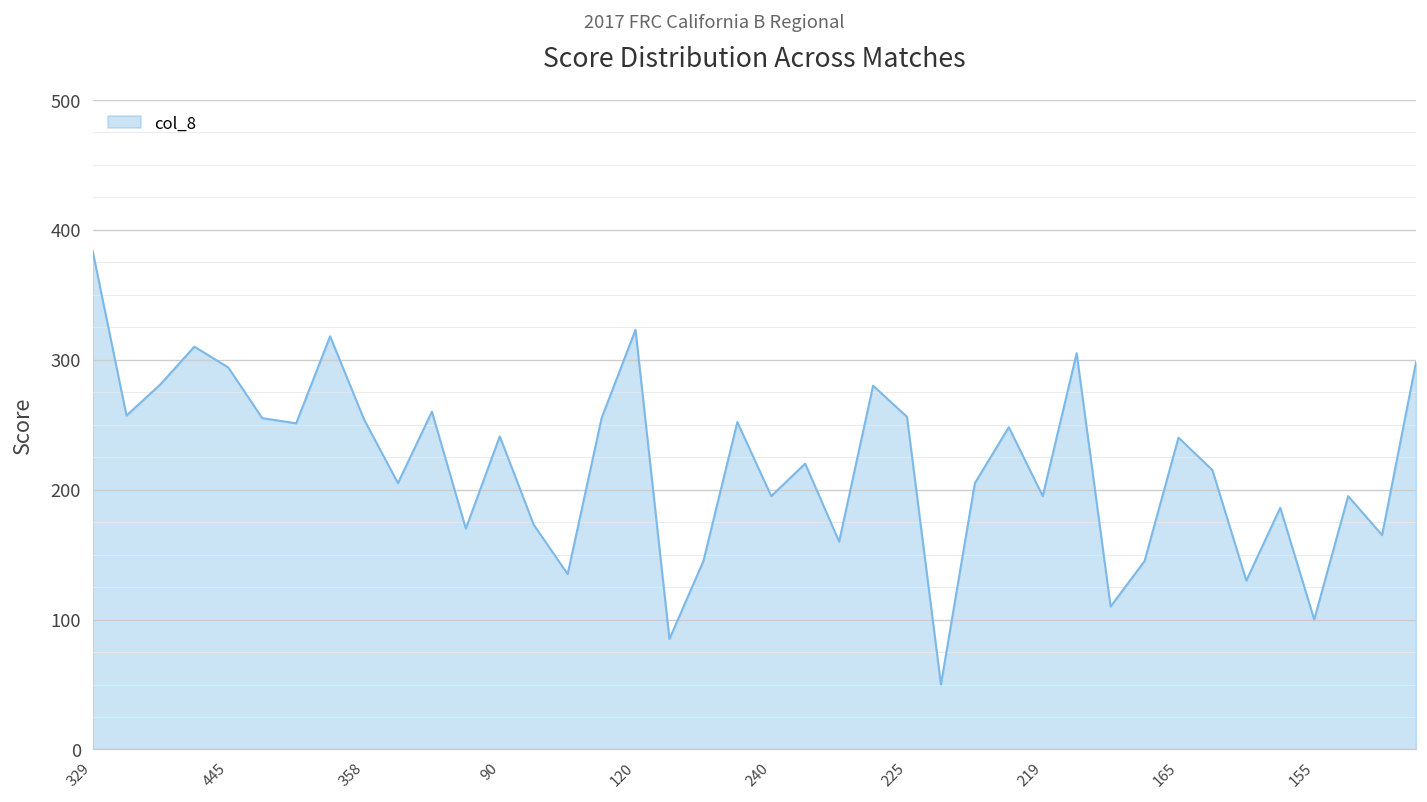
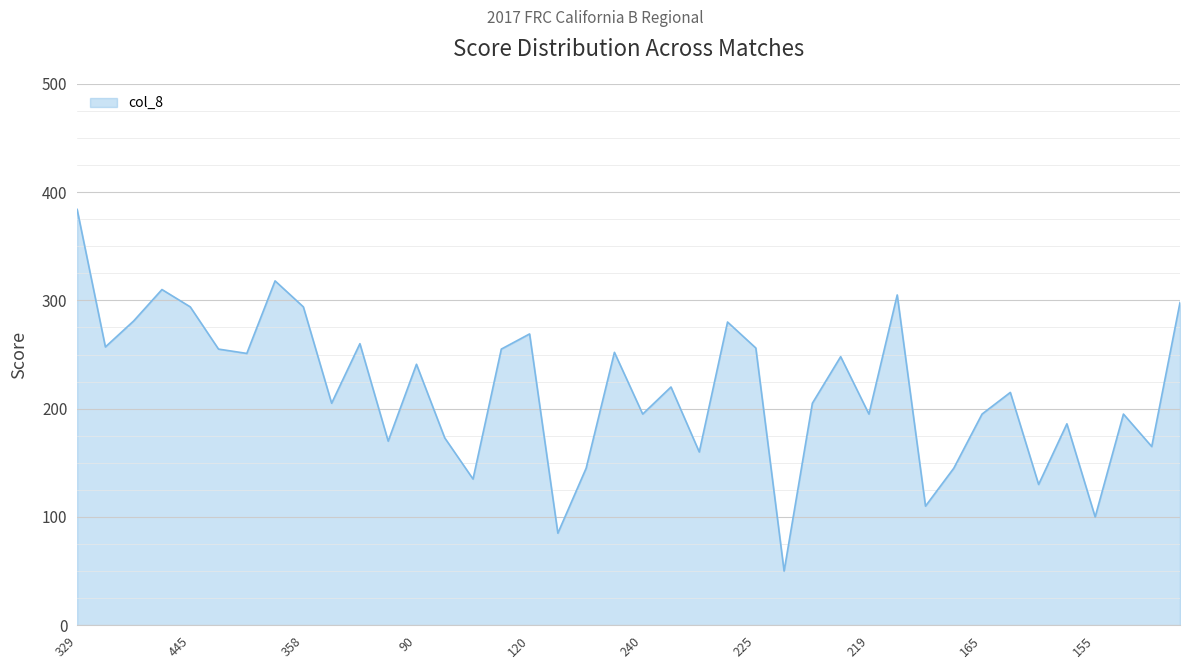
358: 254 -> 294
120: 323 -> 269
165: 240 -> 195
